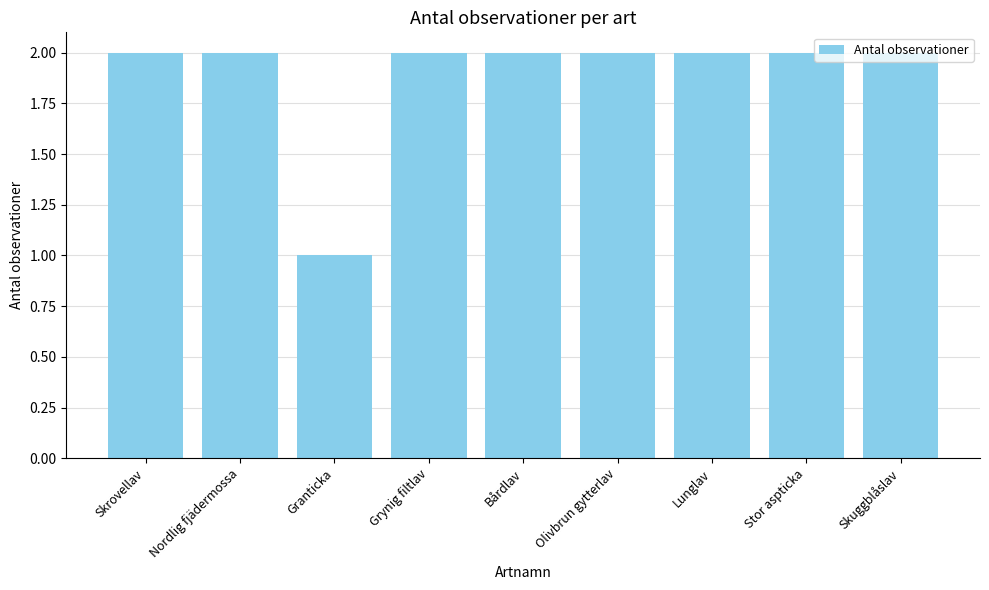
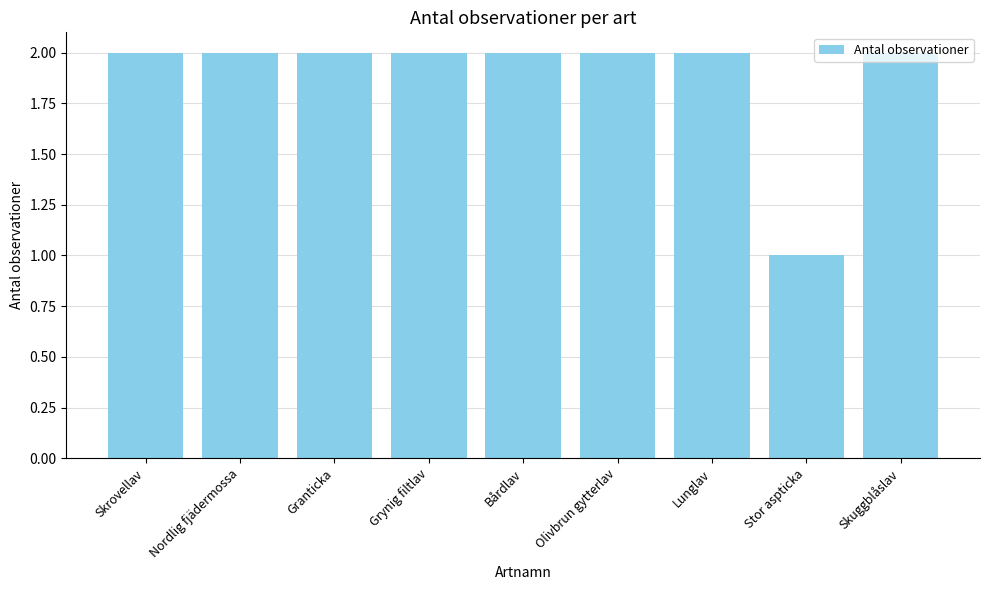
Granticka: 1 -> 2
Stor aspticka: 2 -> 1
